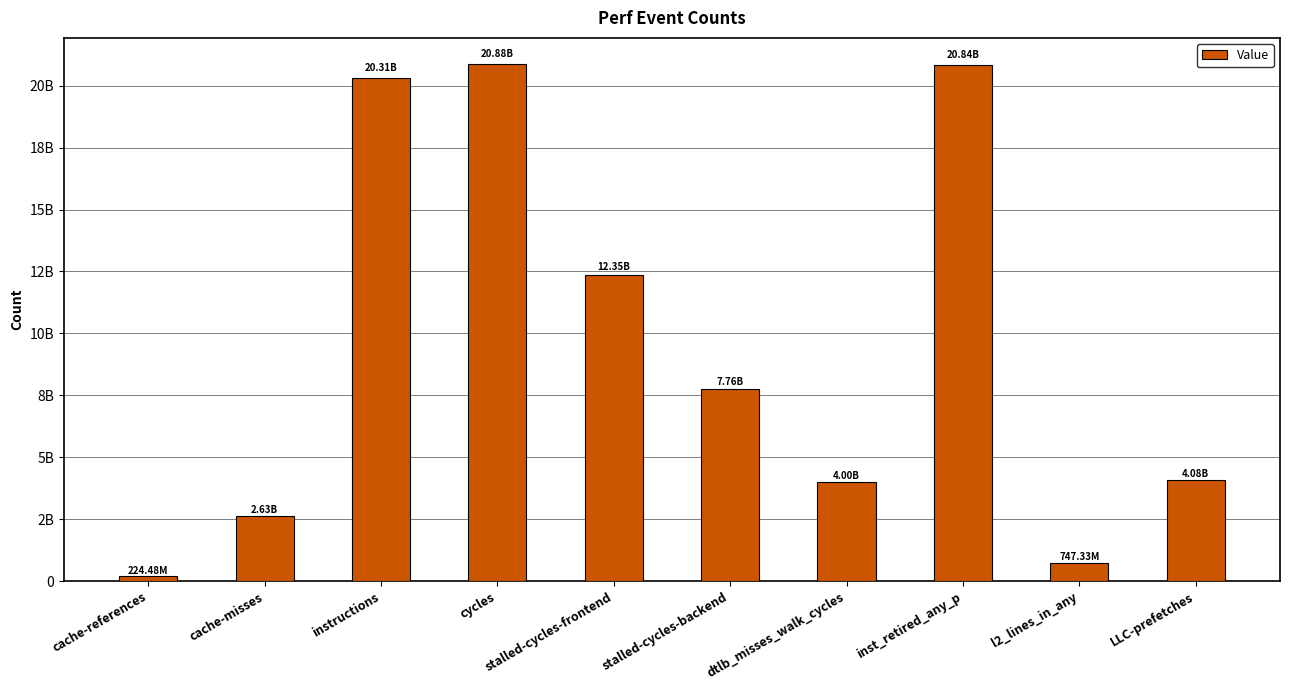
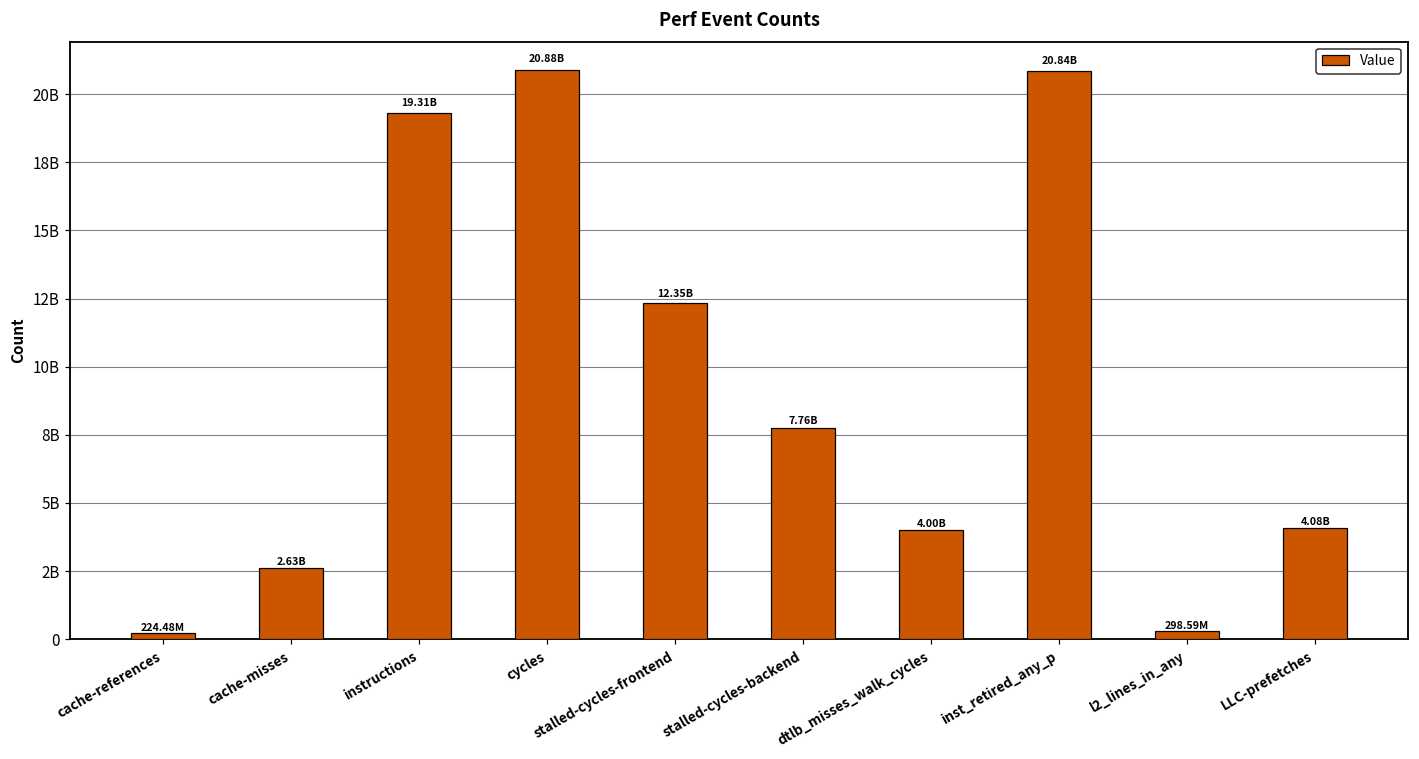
instructions: 20.31B -> 19.31B
l2_lines_in_any: 747.33M -> 298.59M
